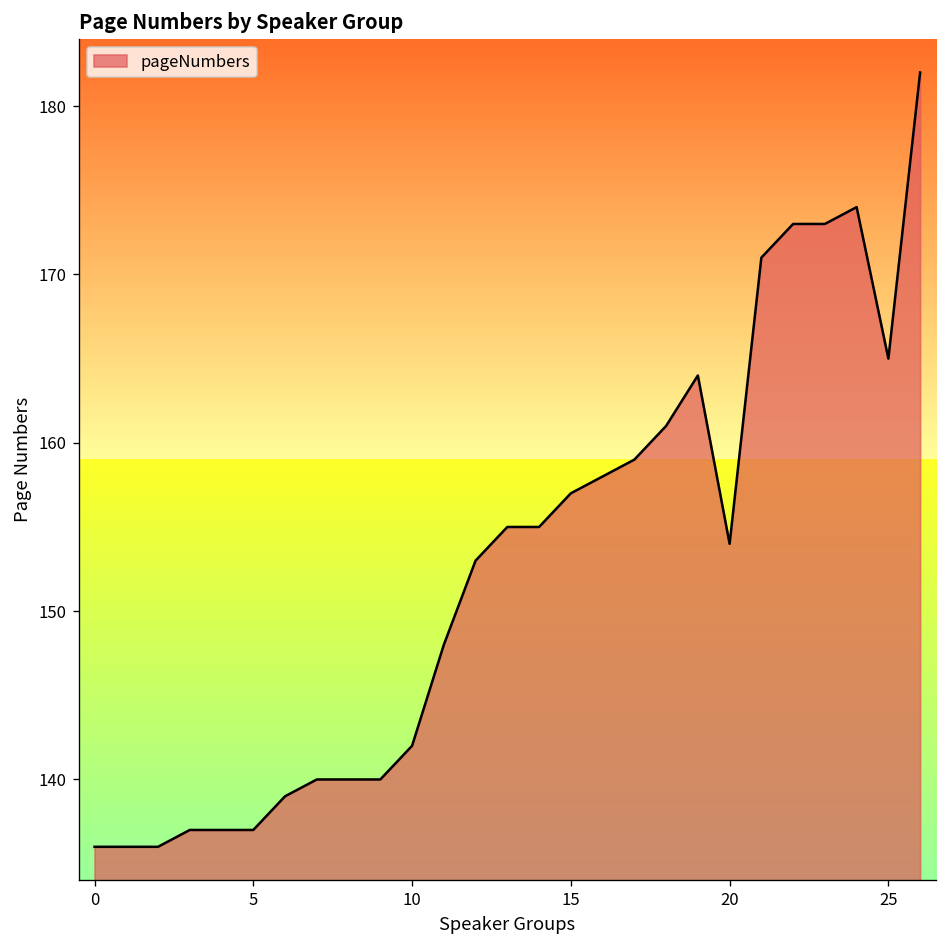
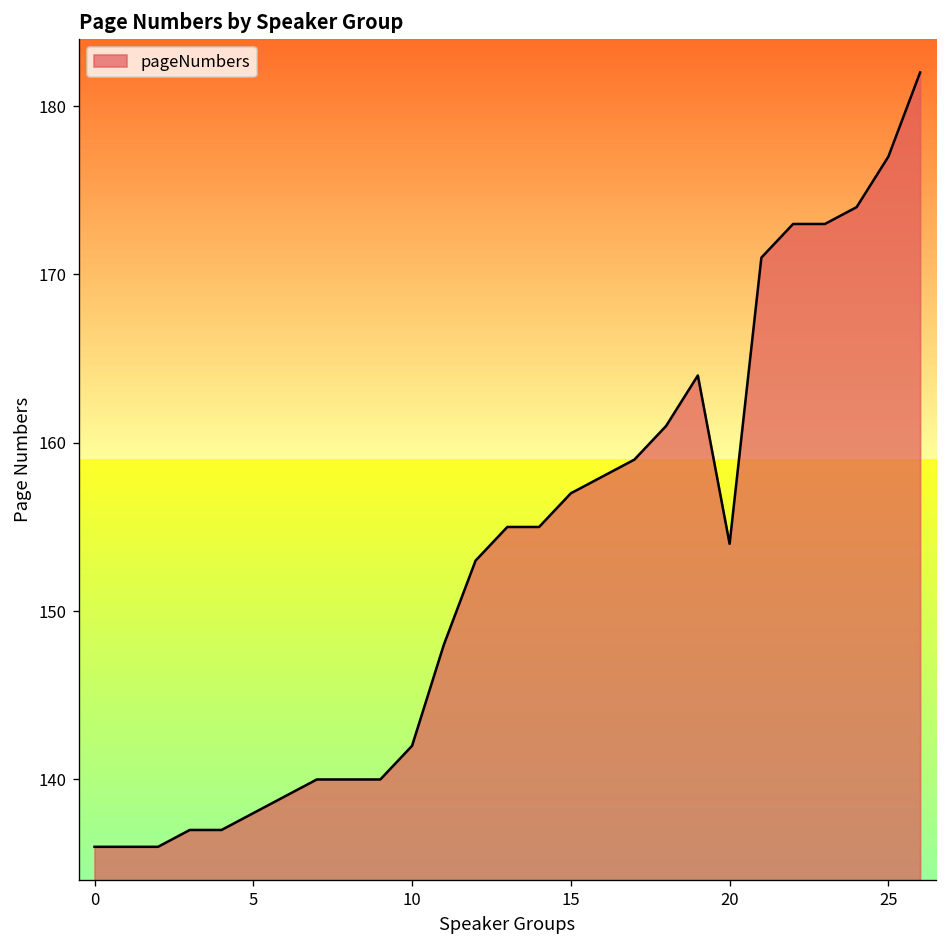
5: 137 -> 138
25: 165 -> 177
